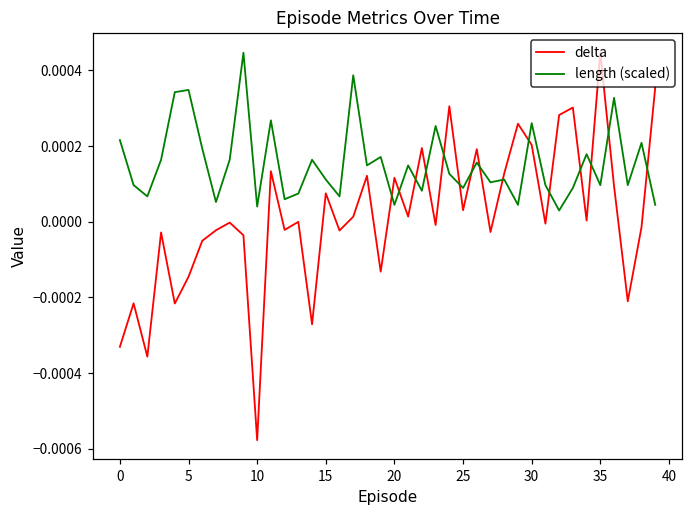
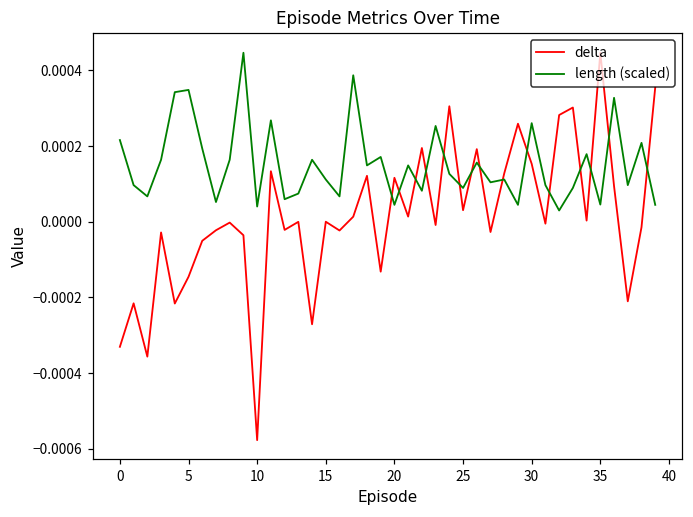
delta, 15: 0.0001 -> 0.0000
delta, 30: 0.00020 -> 0.00015
length (scaled), 35: 0.00010 -> 0.00005
